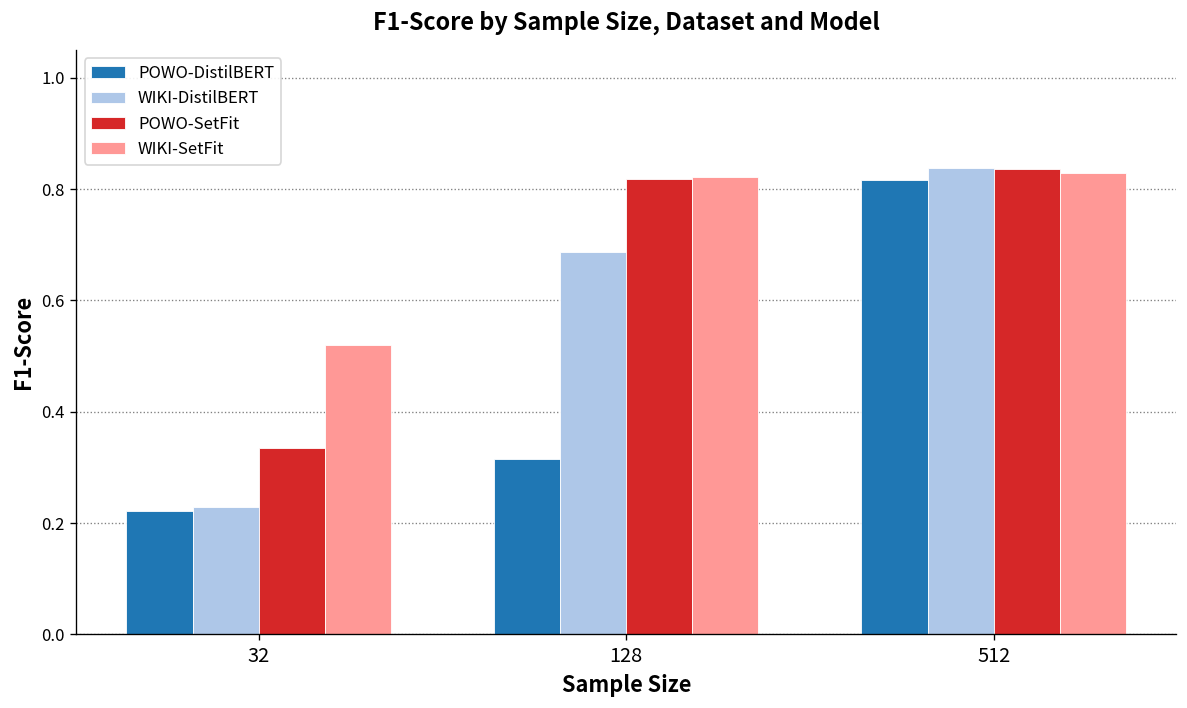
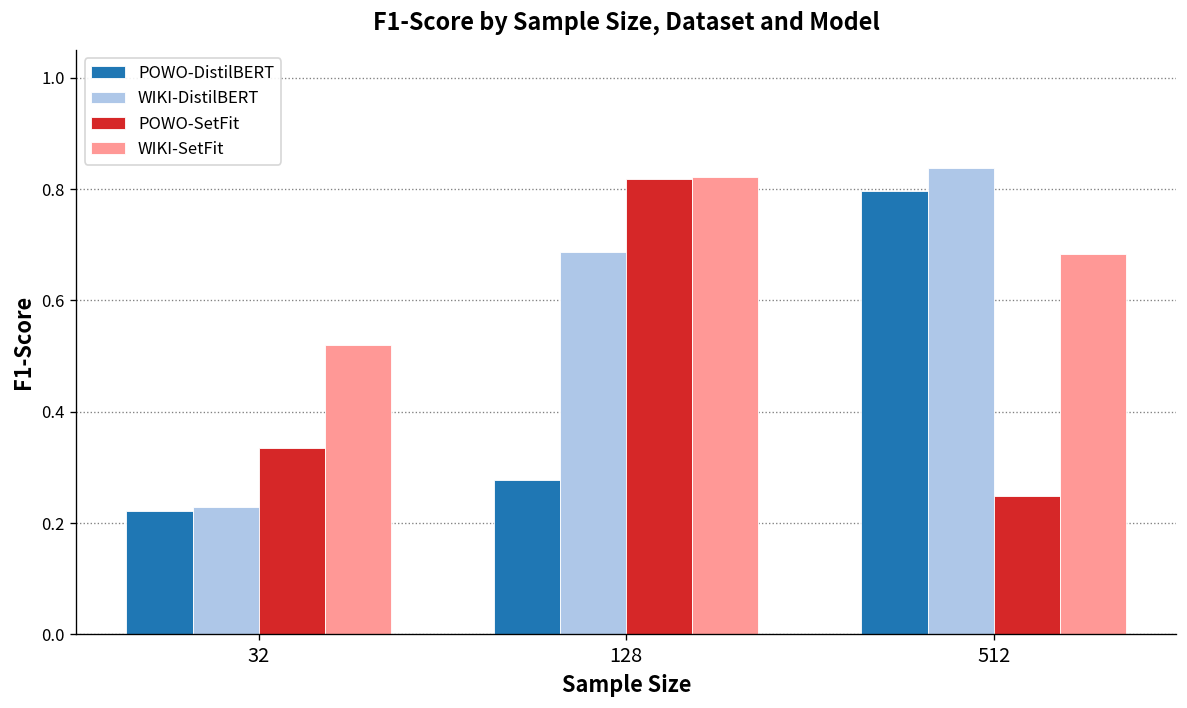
POWO-DistilBERT, 128: 0.31 -> 0.28
POWO-DistilBERT, 512: 0.82 -> 0.80
POWO-SetFit, 512: 0.84 -> 0.25
WIKI-SetFit, 512: 0.83 -> 0.68
